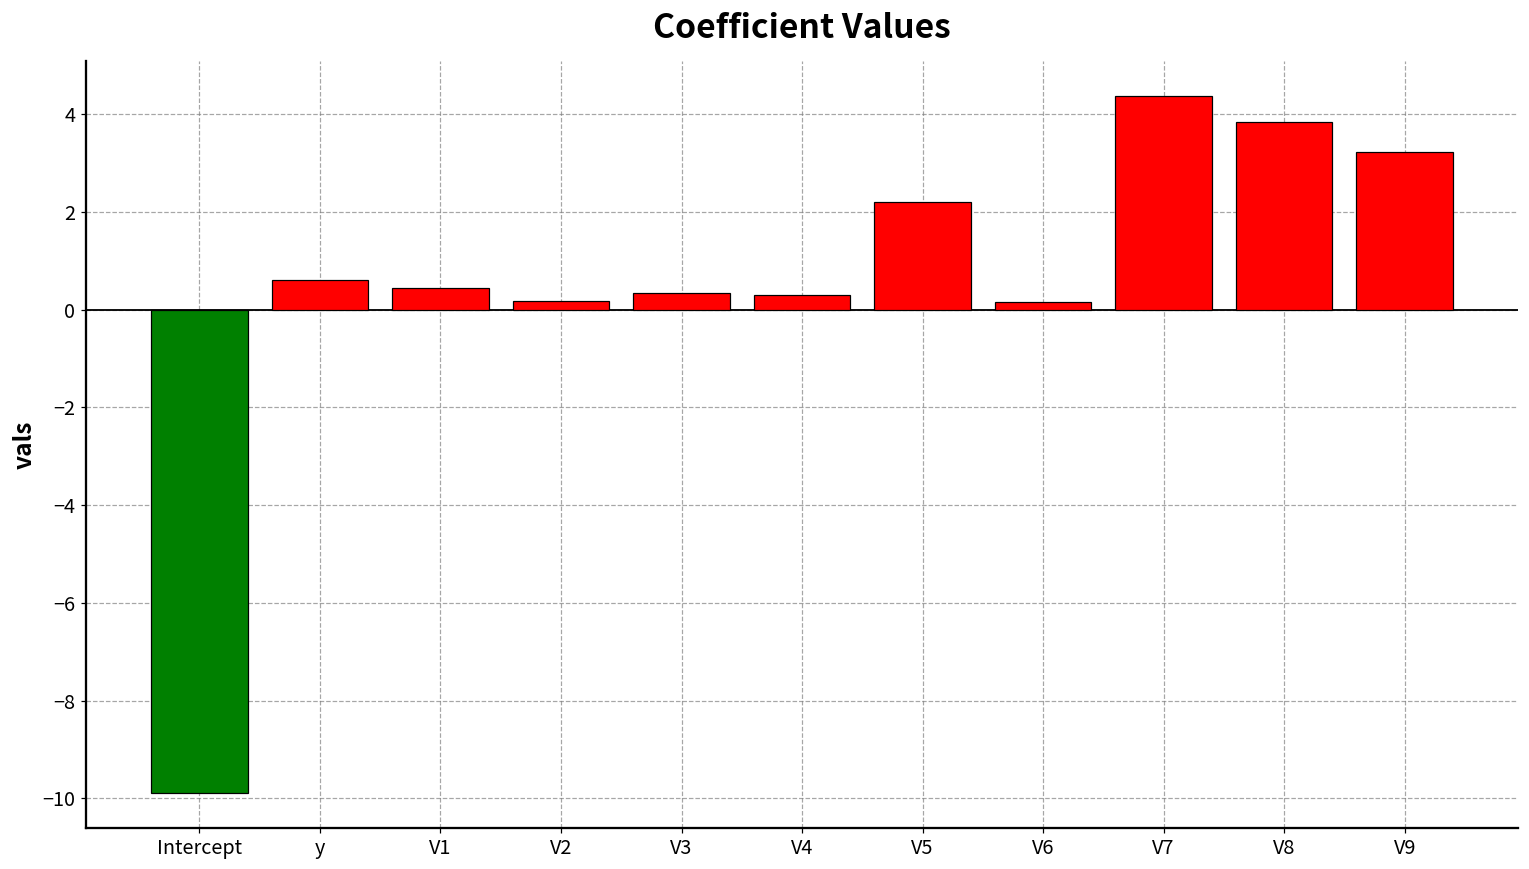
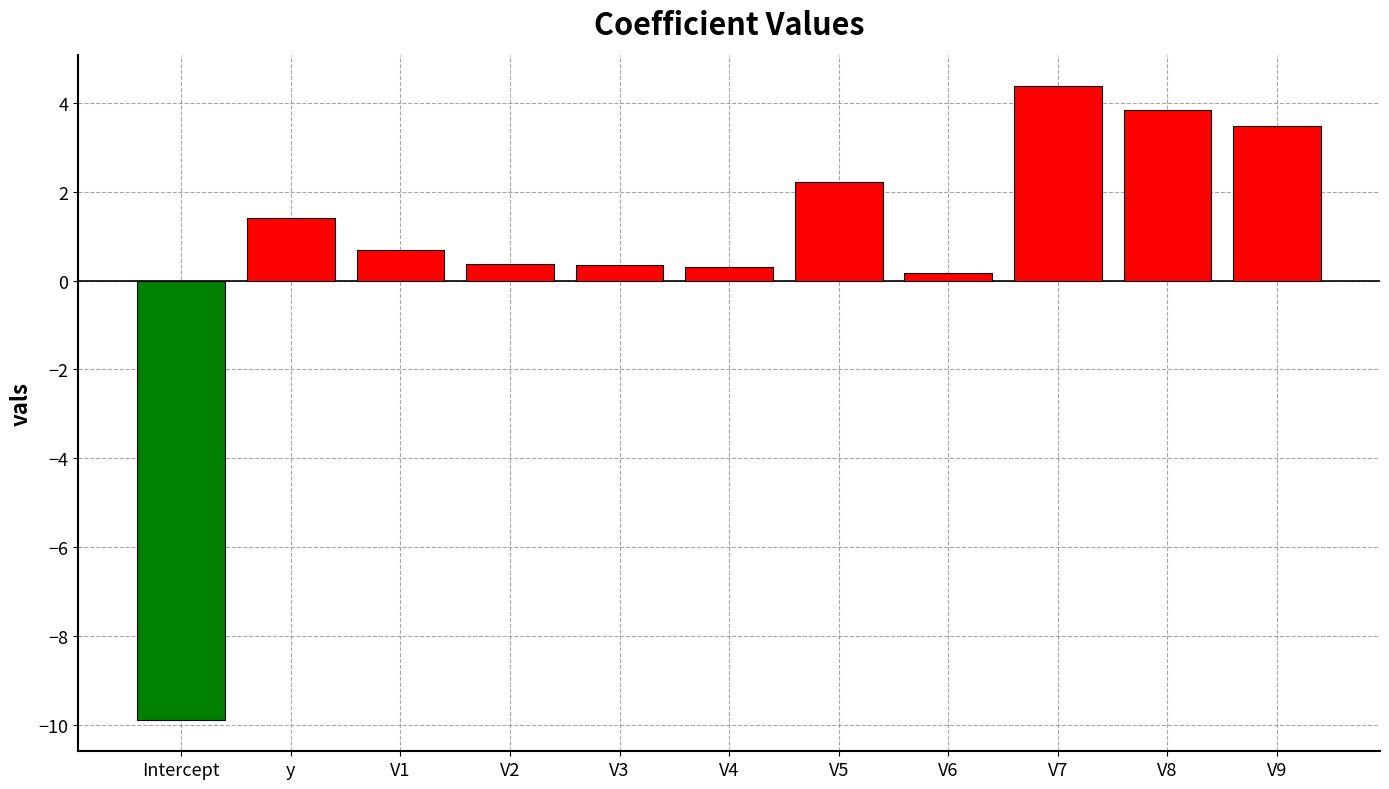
y: 0.6 -> 1.4
V1: 0.4 -> 0.7
V2: 0.2 -> 0.4
V9: 3.2 -> 3.5
